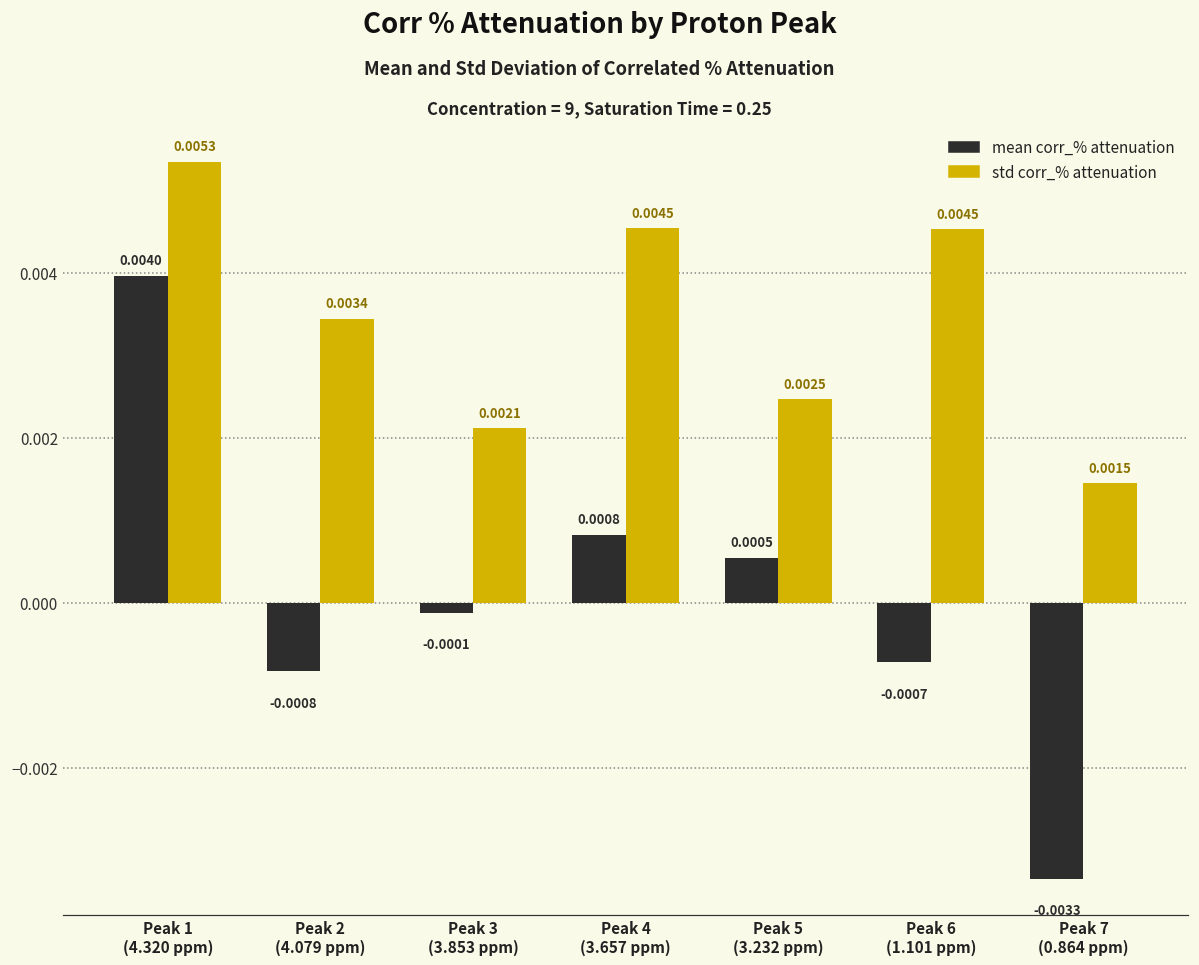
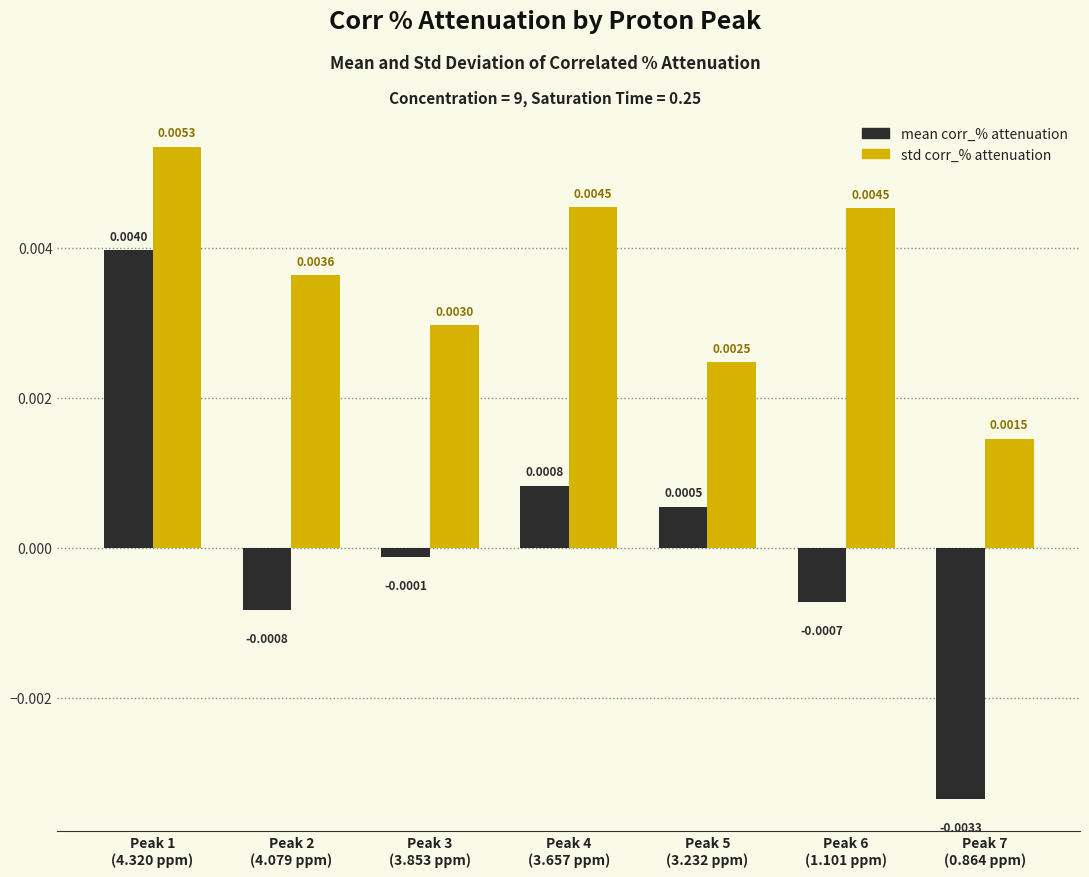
std corr_% attenuation, Peak 2 (4.079 ppm): 0.0034 -> 0.0036
std corr_% attenuation, Peak 3 (3.853 ppm): 0.0021 -> 0.0030
